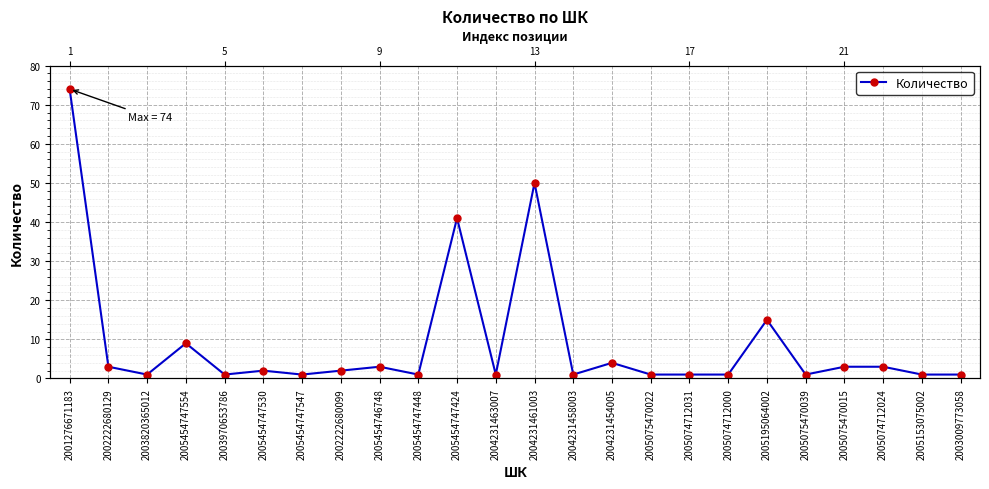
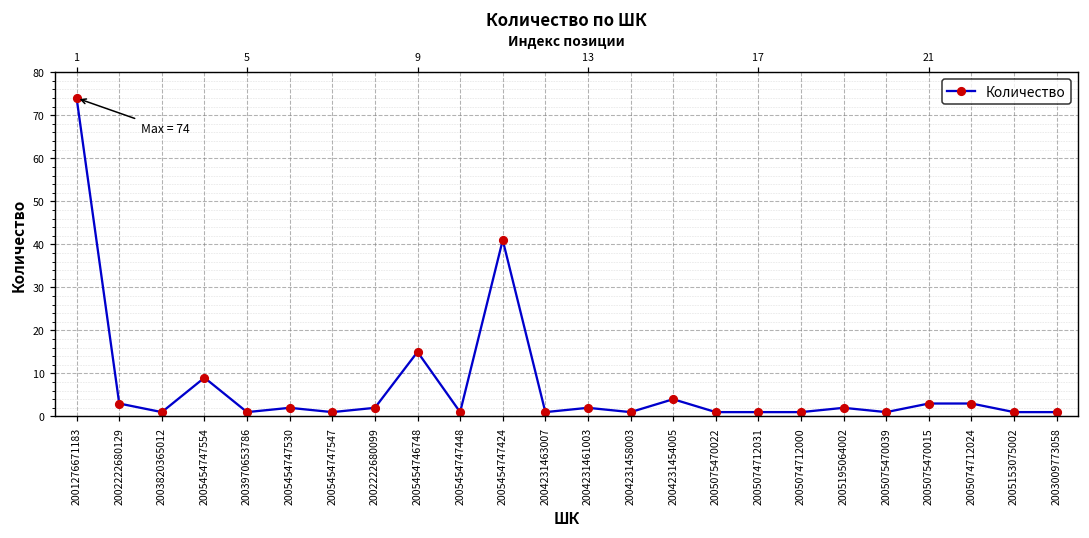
2005454746748: 3 -> 15
2004231461003: 50 -> 2
2005195064002: 15 -> 2
